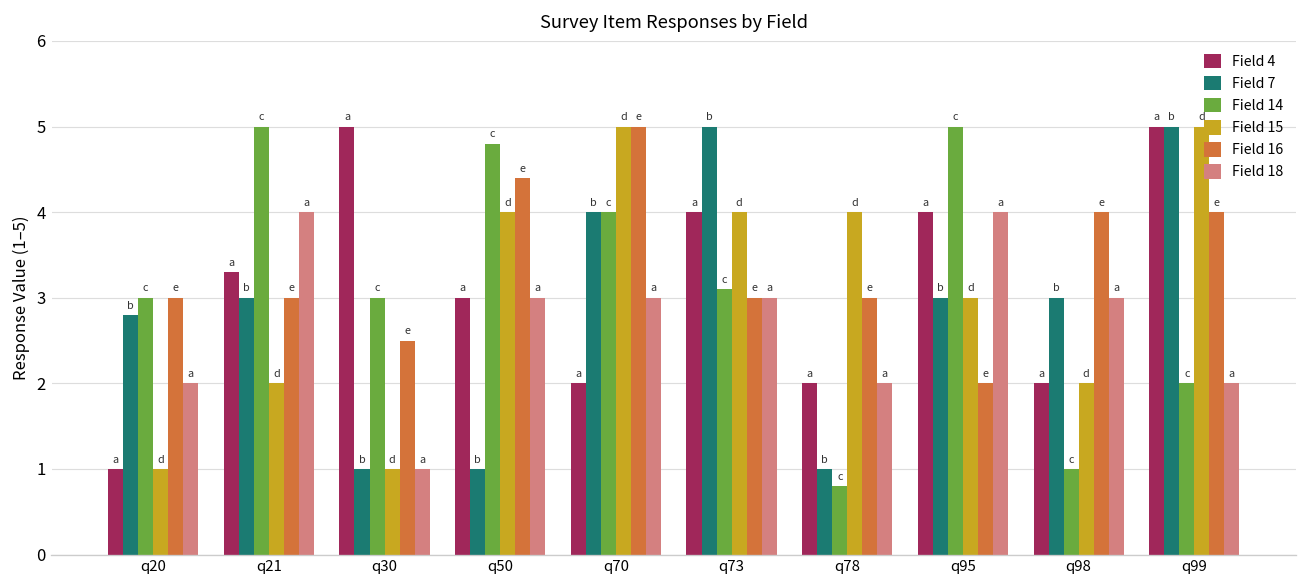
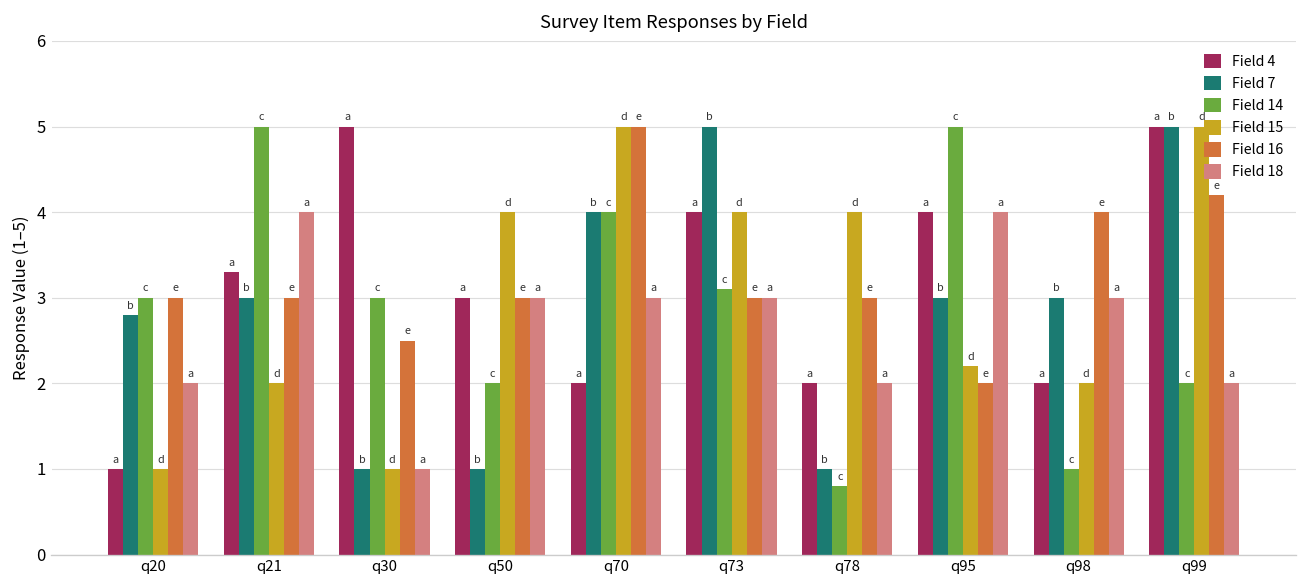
Field 14, q50: 4.8 -> 2.0
Field 16, q50: 4.4 -> 3.0
Field 15, q95: 3.0 -> 2.2
Field 16, q99: 4.0 -> 4.2
